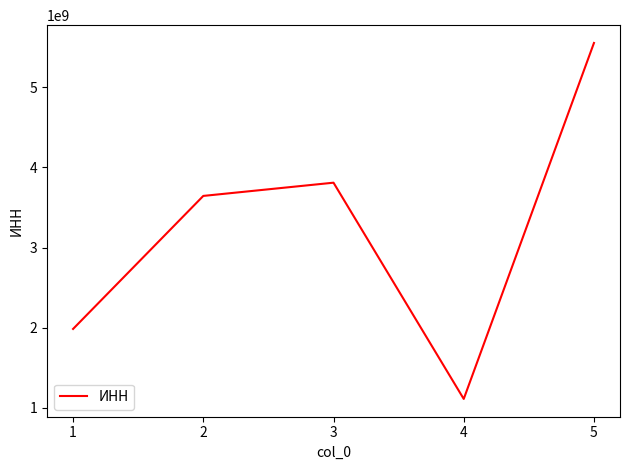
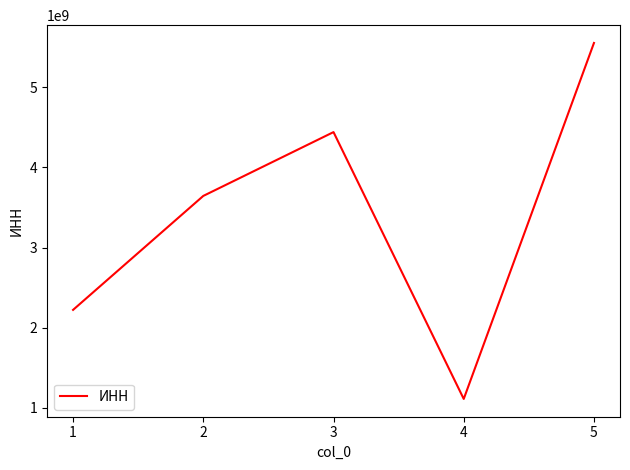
1: 2000000000 -> 2200000000
3: 3800000000 -> 4400000000
